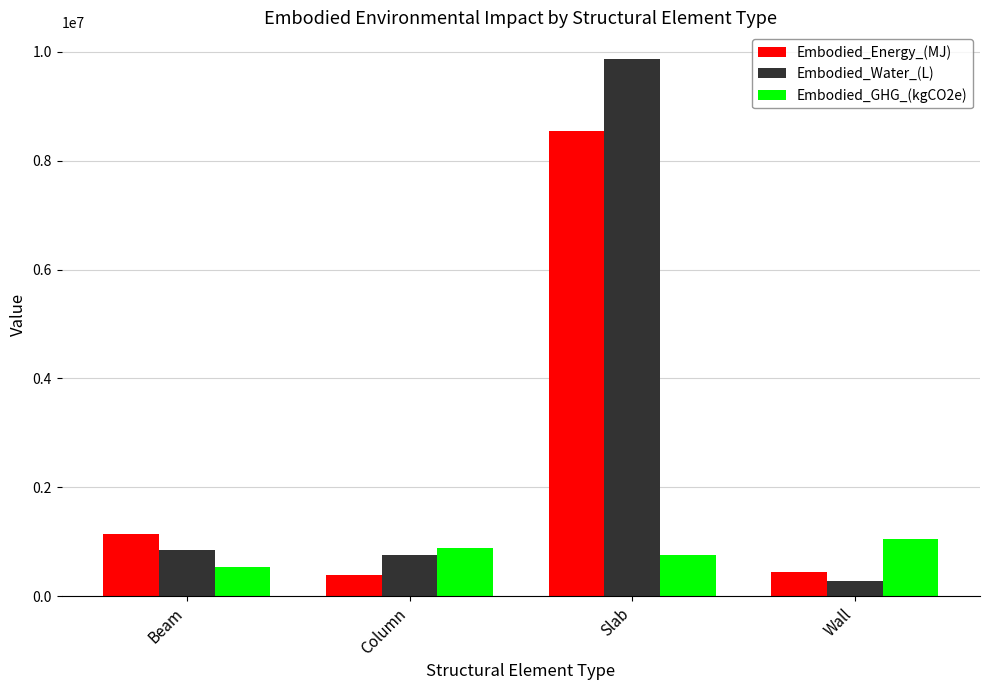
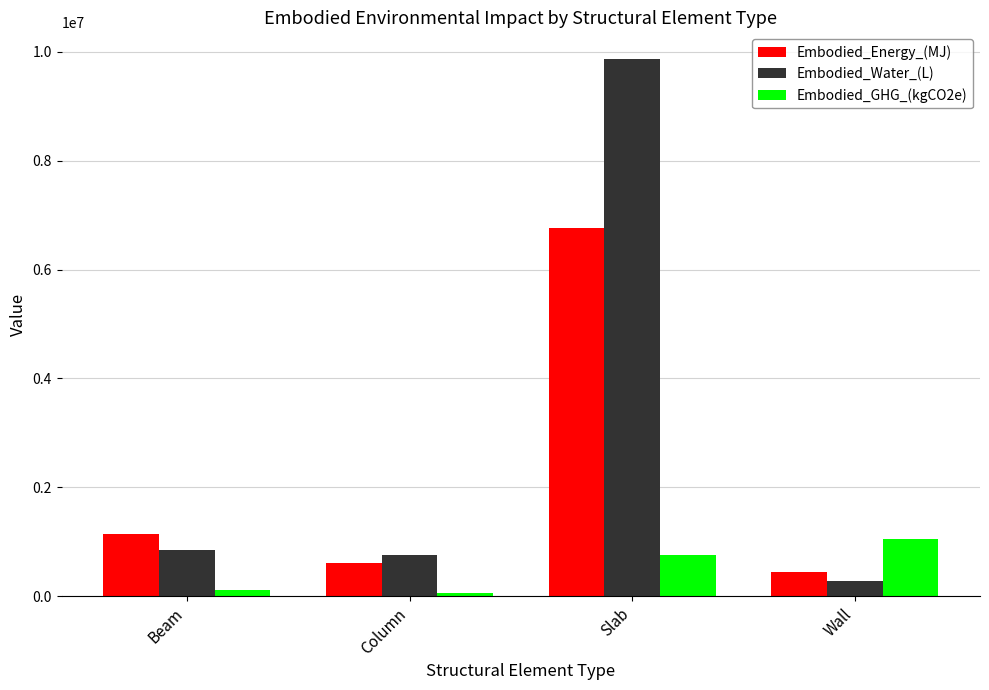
Embodied_GHG_(kgCO2e), Beam: 500000 -> 100000
Embodied_Energy_(MJ), Column: 400000 -> 600000
Embodied_GHG_(kgCO2e), Column: 900000 -> 100000
Embodied_Energy_(MJ), Slab: 8500000 -> 6800000
